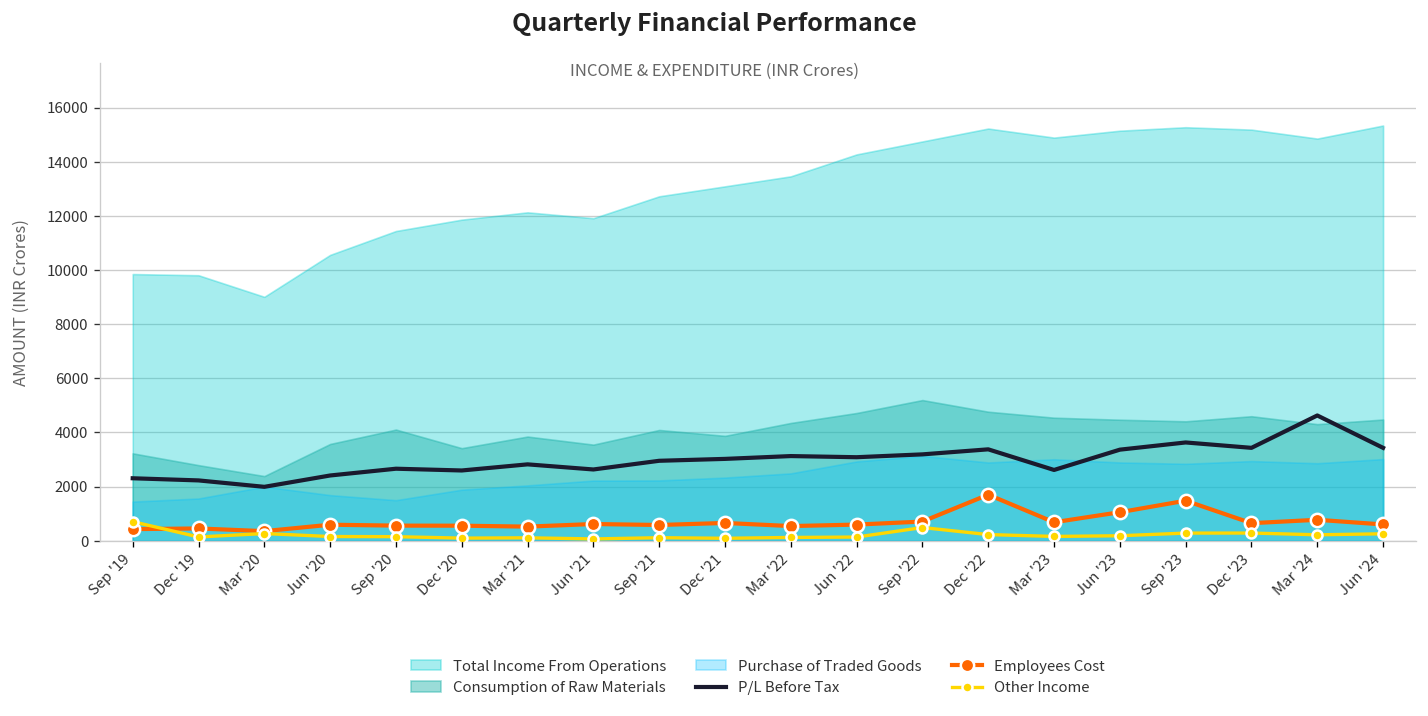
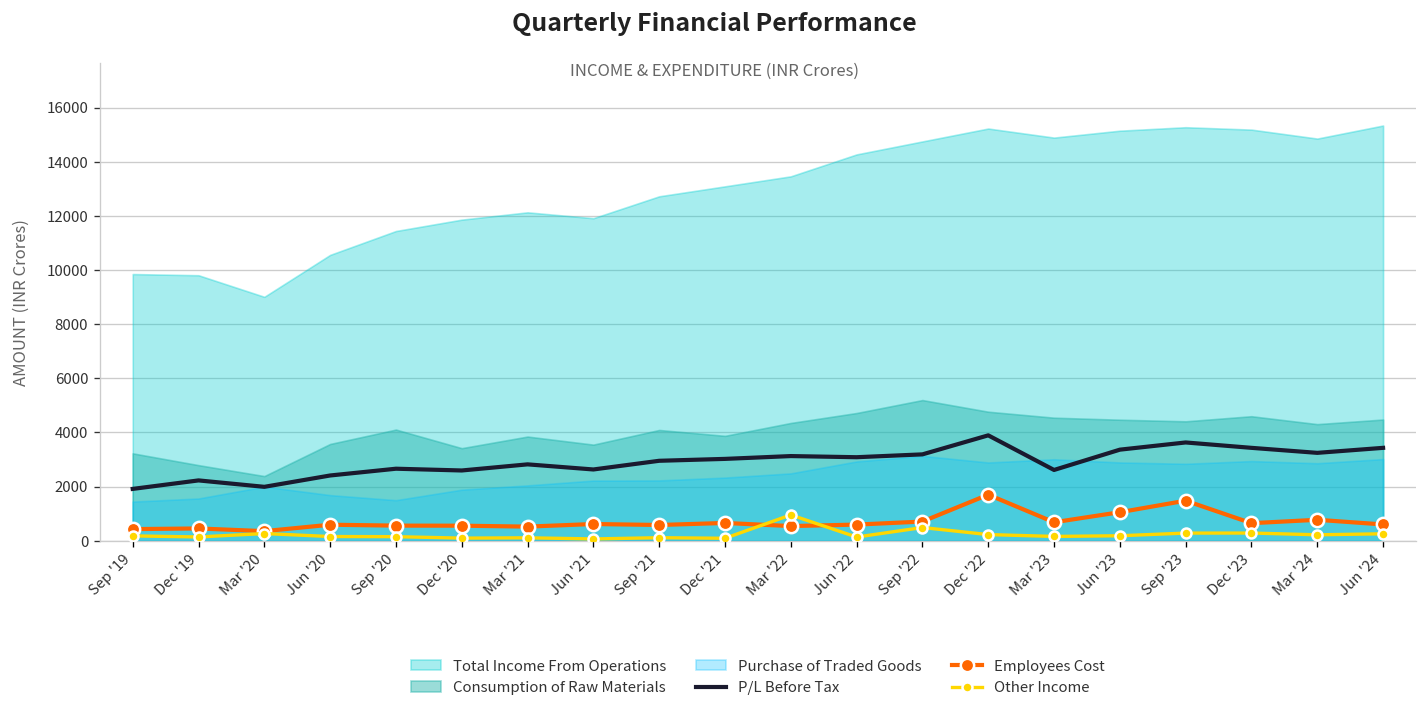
P/L Before Tax, Sep '19: 2300 -> 1900
Other Income, Sep '19: 700 -> 200
Other Income, Mar '22: 100 -> 1000
P/L Before Tax, Dec '22: 3400 -> 3900
P/L Before Tax, Mar '24: 4600 -> 3200
